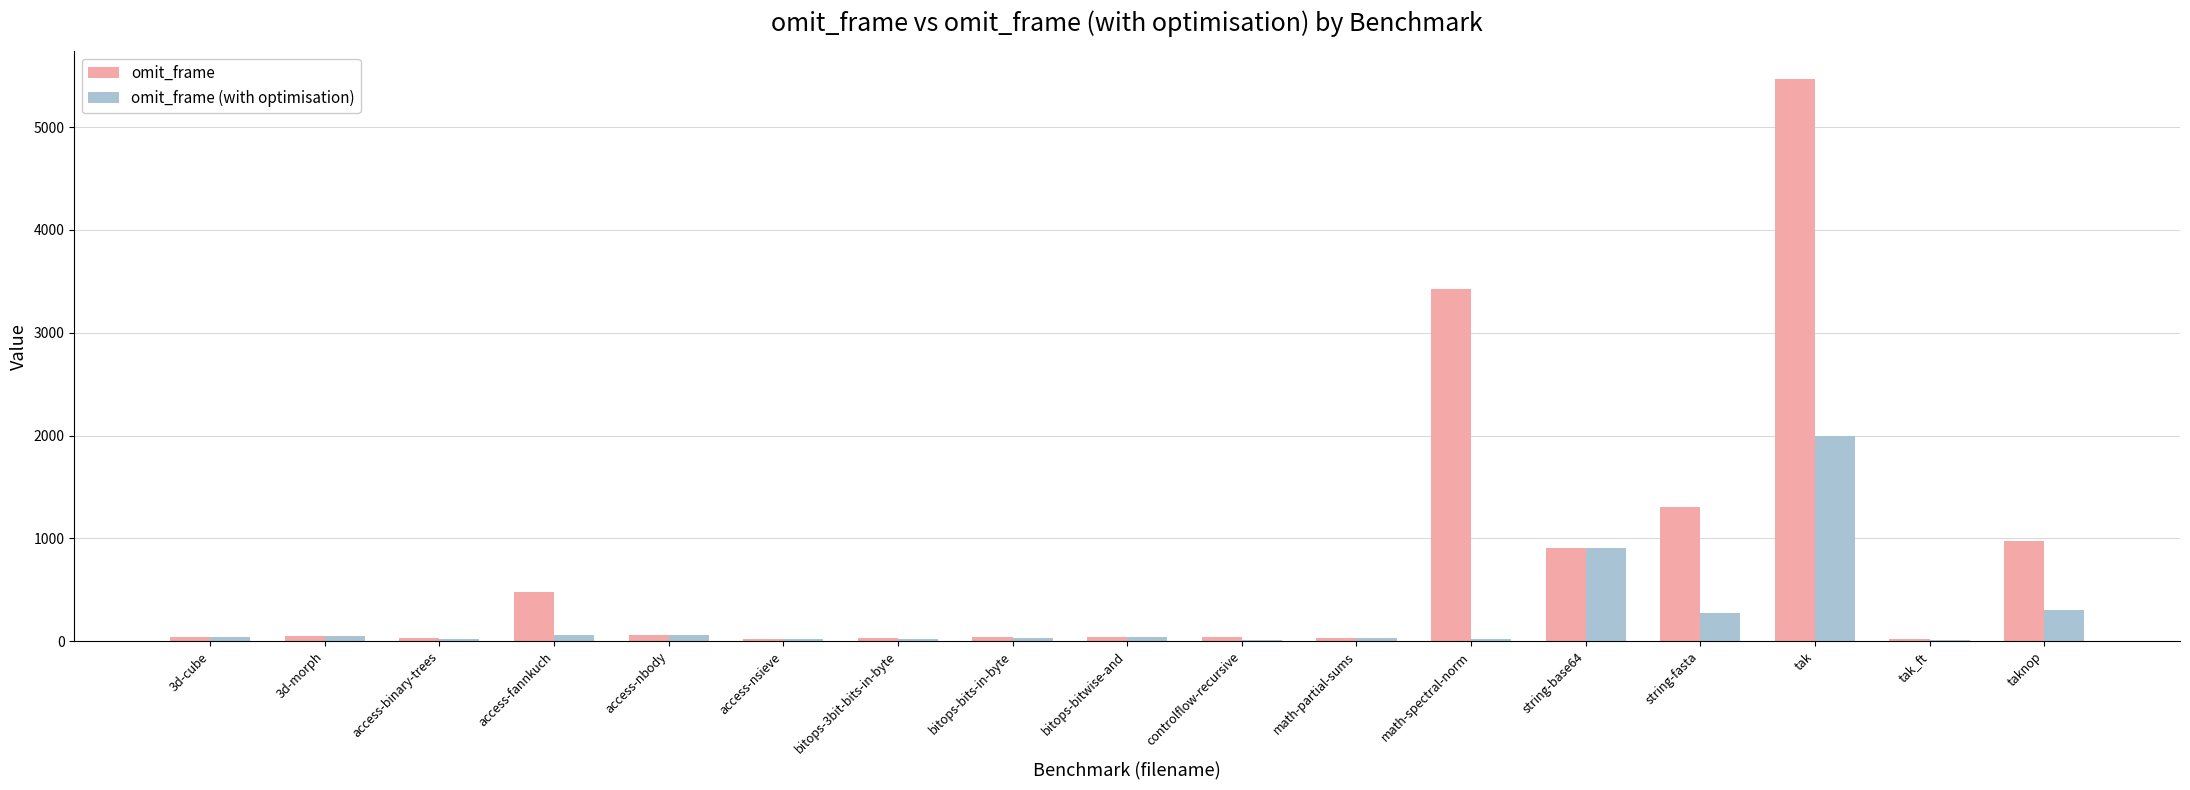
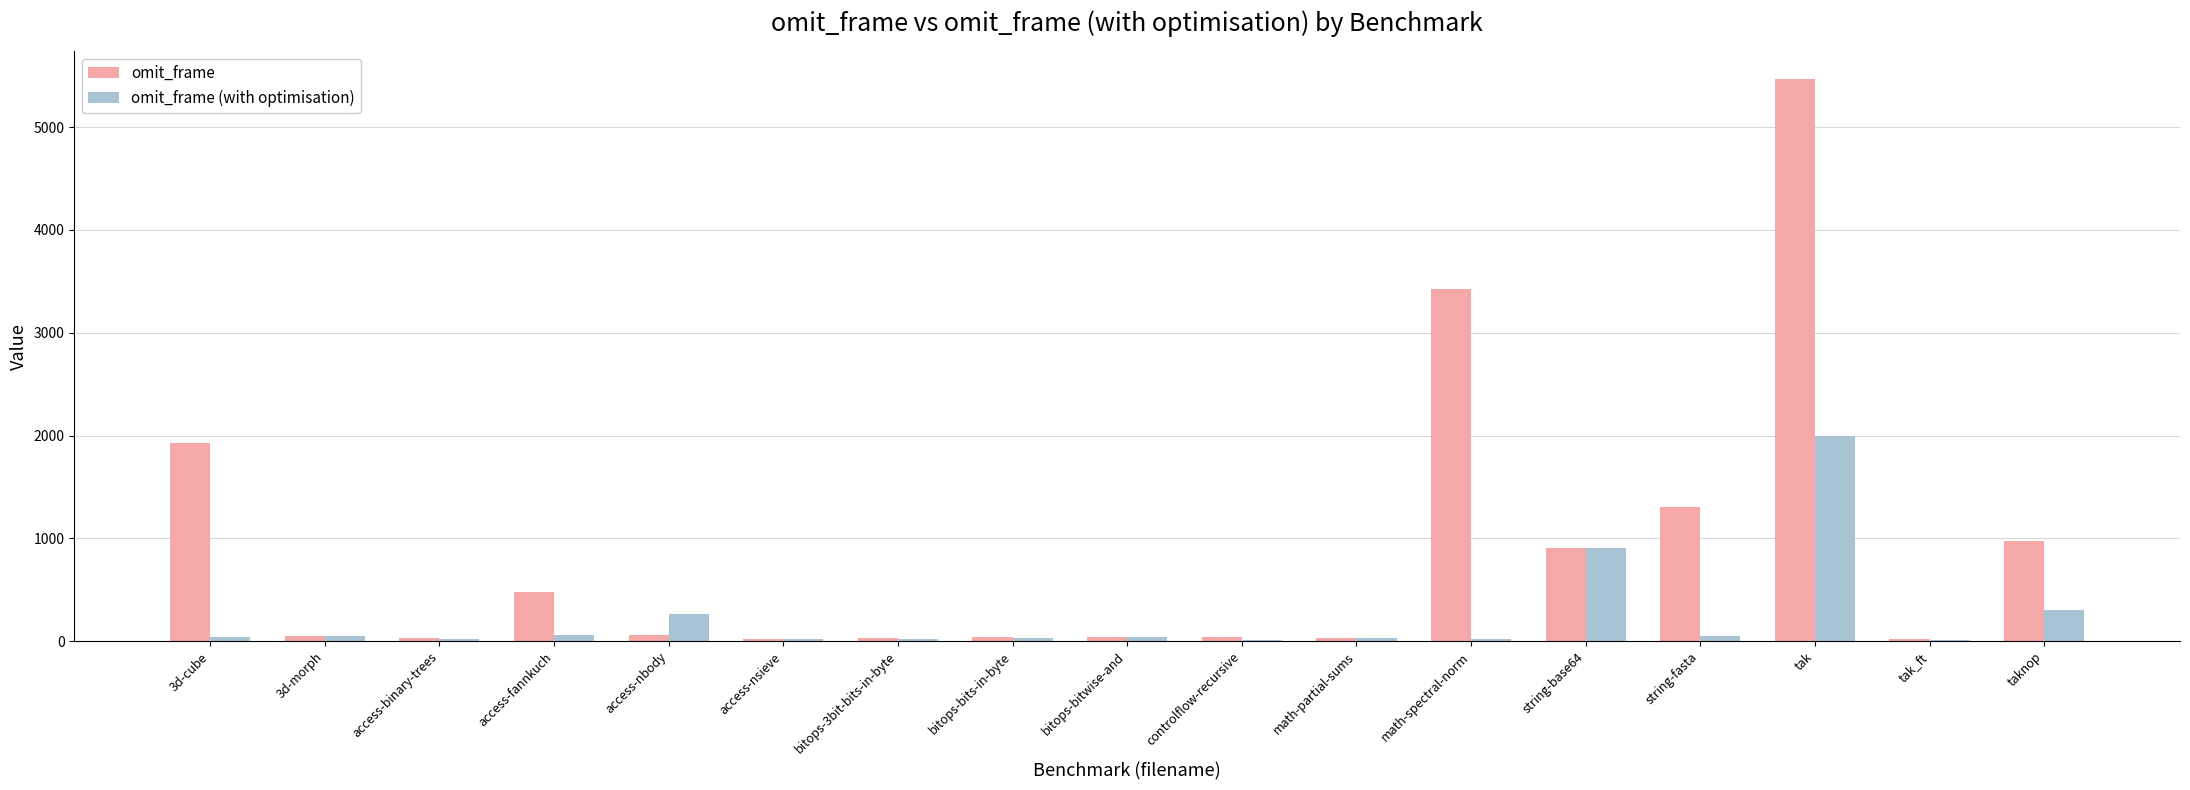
omit_frame, 3d-cube: 40 -> 1930
omit_frame (with optimisation), access-nbody: 60 -> 260
omit_frame (with optimisation), string-fasta: 270 -> 50
